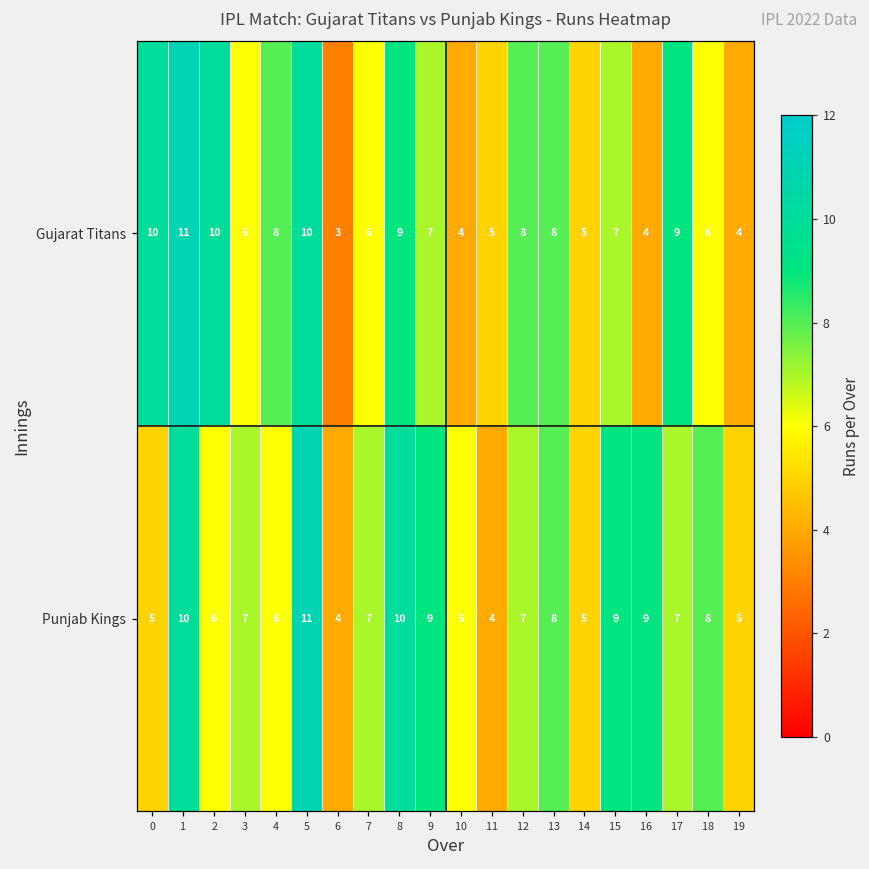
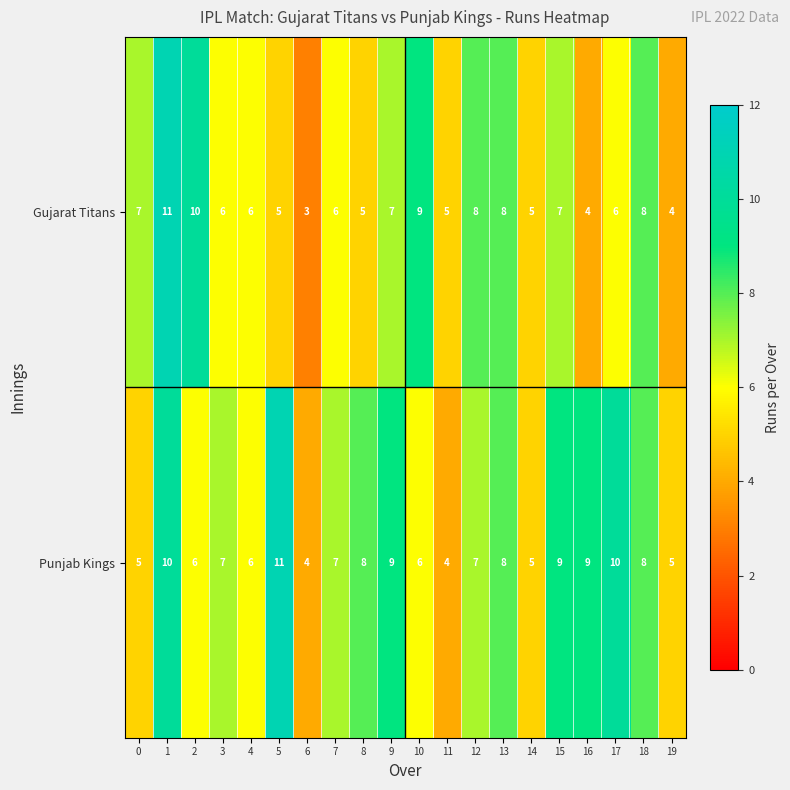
Gujarat Titans, 0: 10 -> 7
Gujarat Titans, 4: 8 -> 6
Gujarat Titans, 5: 10 -> 5
Gujarat Titans, 8: 9 -> 5
Gujarat Titans, 10: 4 -> 9
Gujarat Titans, 17: 9 -> 6
Gujarat Titans, 18: 6 -> 8
Punjab Kings, 8: 10 -> 8
Punjab Kings, 17: 7 -> 10
